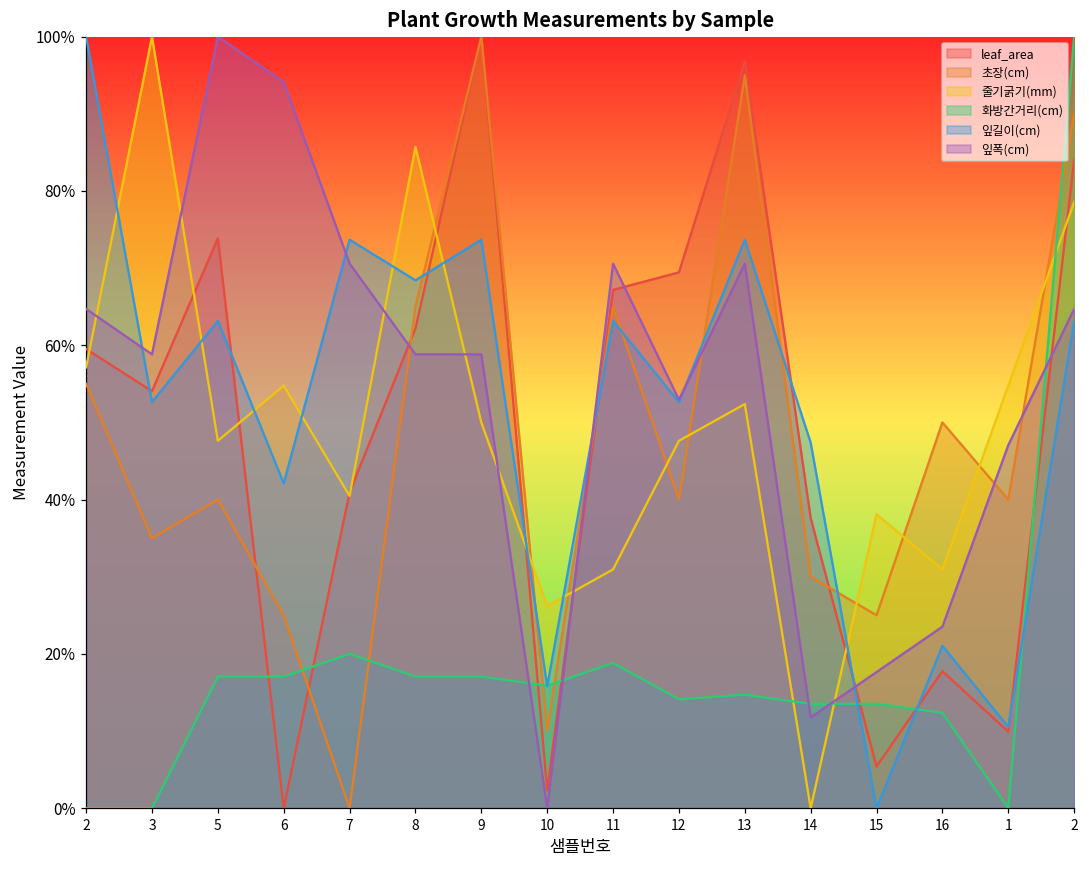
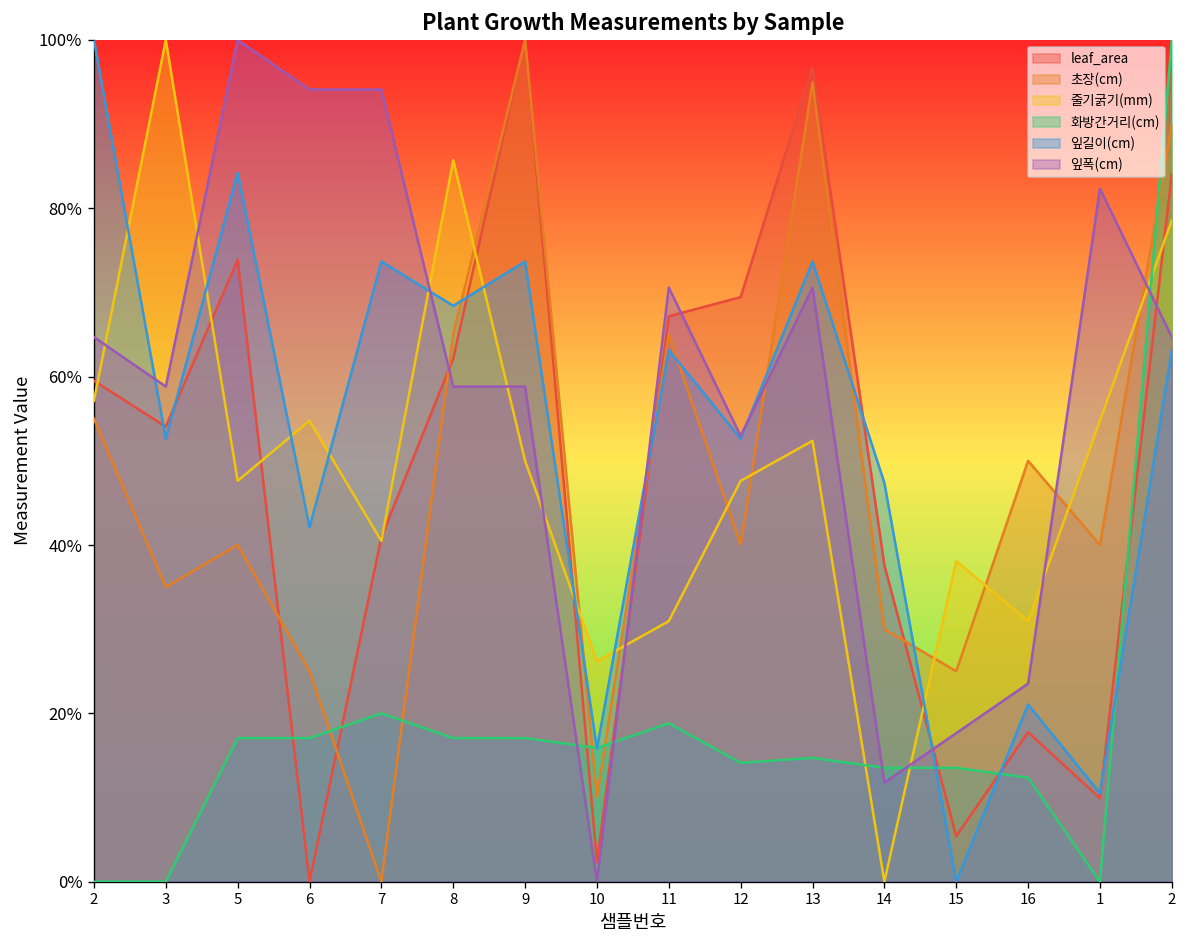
잎길이(cm), 5: 63% -> 84%
잎폭(cm), 7: 71% -> 94%
잎폭(cm), 1: 47% -> 82%
